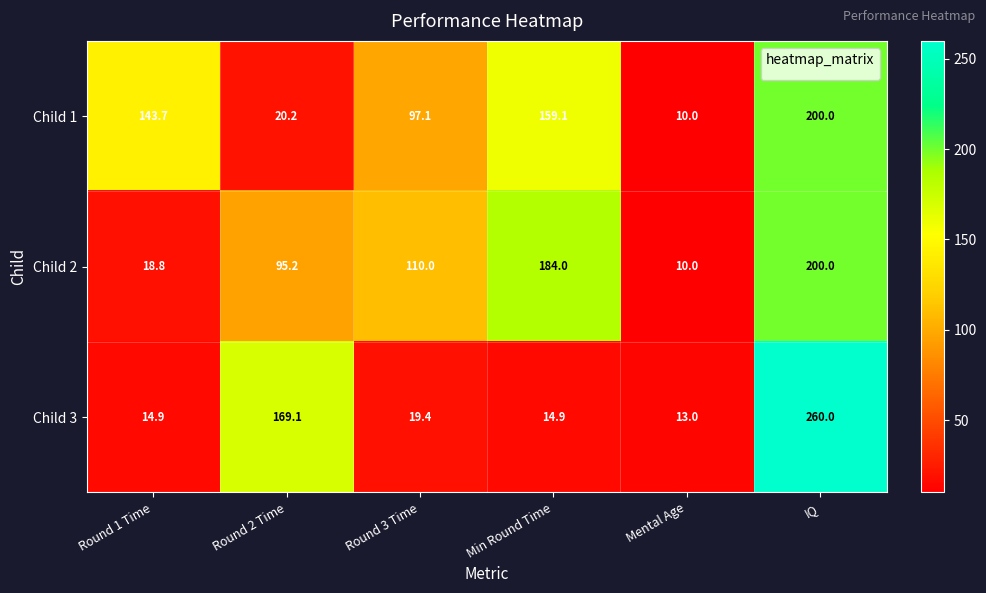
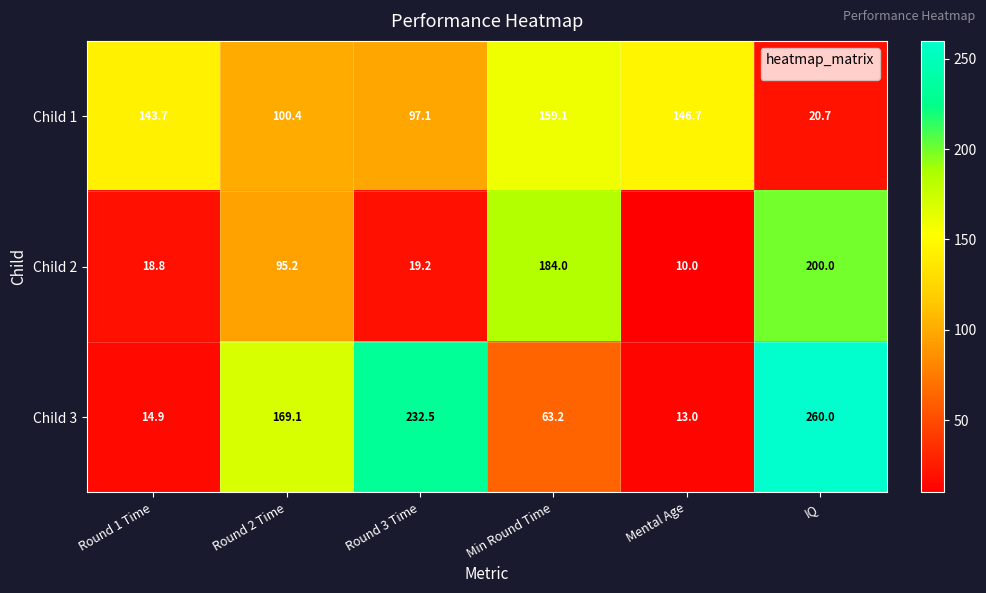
Child 1, Round 2 Time: 20.2 -> 100.4
Child 1, Mental Age: 10.0 -> 146.7
Child 1, IQ: 200.0 -> 20.7
Child 2, Round 3 Time: 110.0 -> 19.2
Child 3, Round 3 Time: 19.4 -> 232.5
Child 3, Min Round Time: 14.9 -> 63.2
